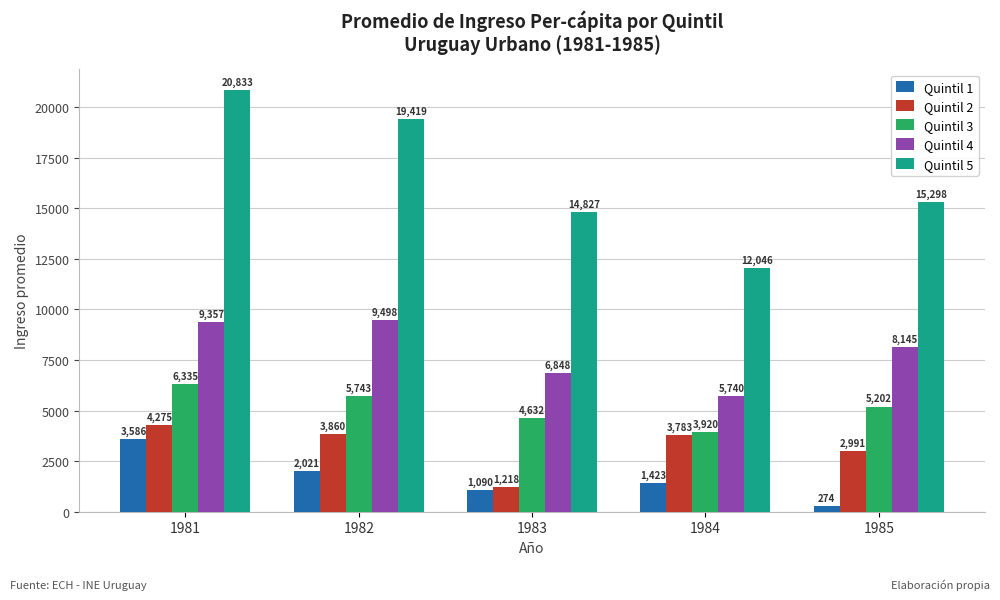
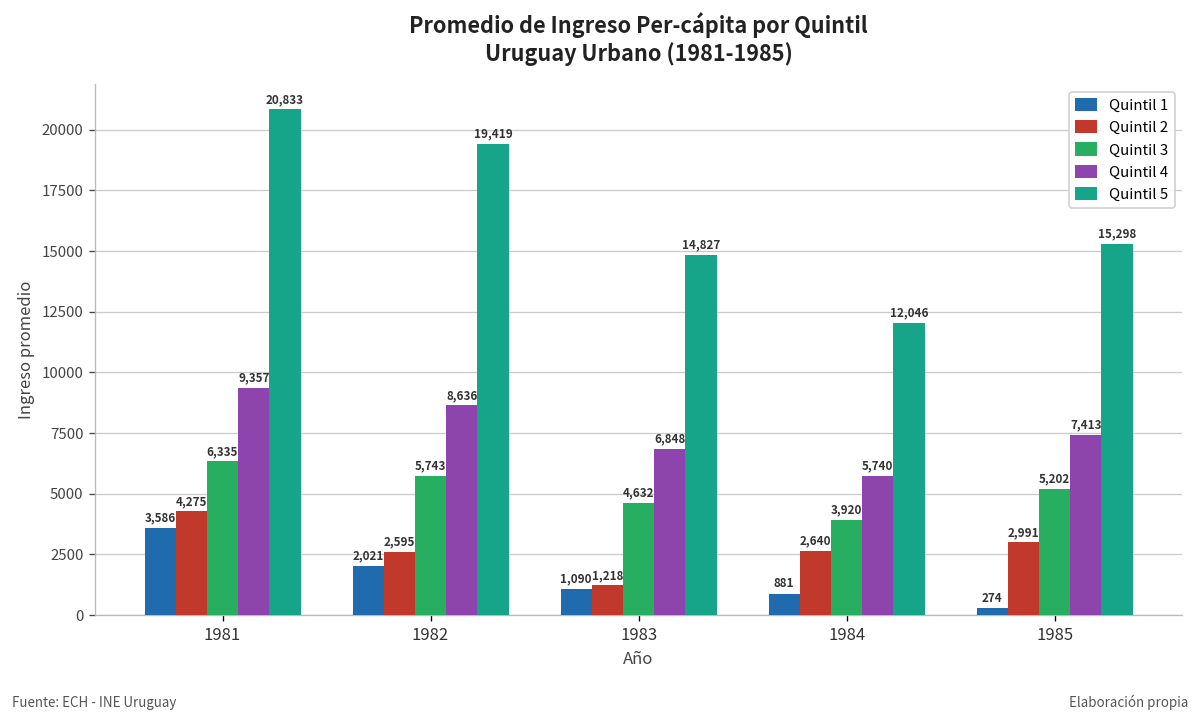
Quintil 2, 1982: 3,860 -> 2,595
Quintil 4, 1982: 9,498 -> 8,636
Quintil 1, 1984: 1,423 -> 881
Quintil 2, 1984: 3,783 -> 2,640
Quintil 4, 1985: 8,145 -> 7,413
